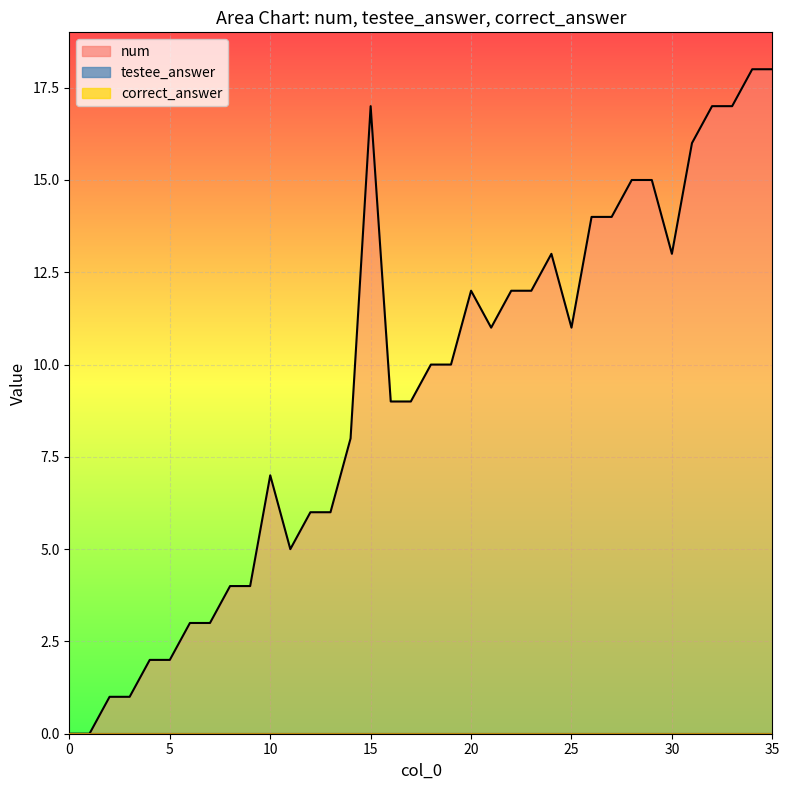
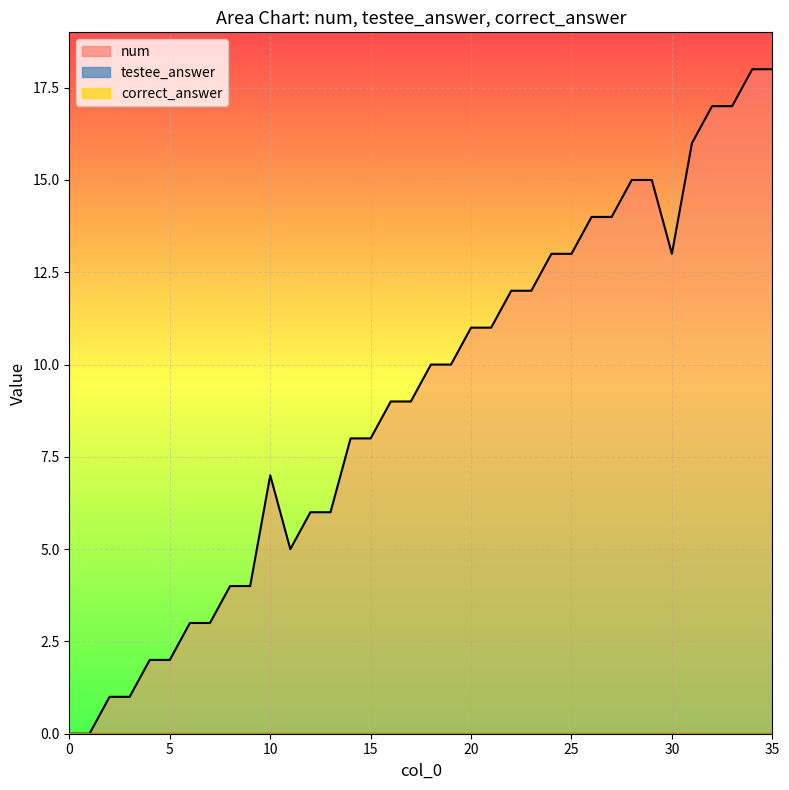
num, 15: 17 -> 8
num, 20: 12 -> 11
num, 25: 11 -> 13
